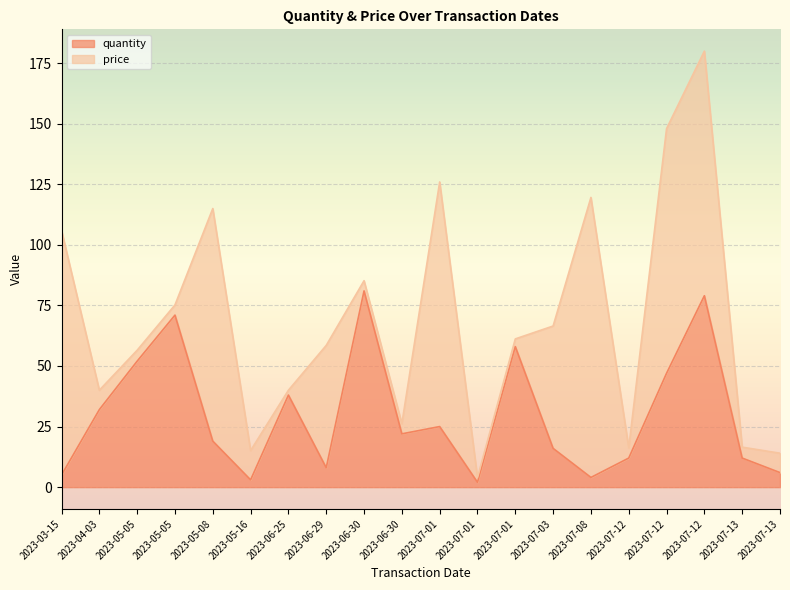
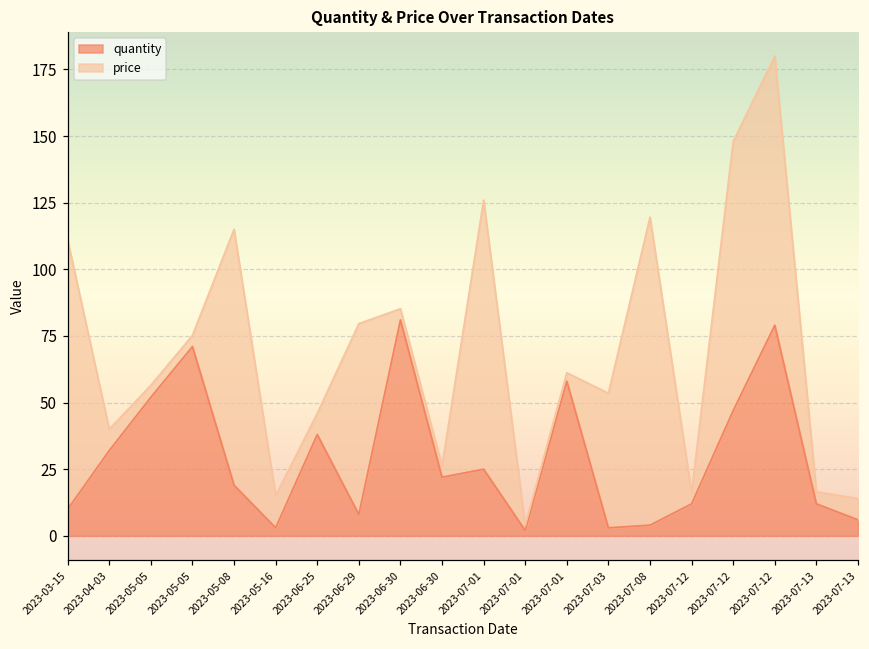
quantity, 2023-03-15: 5 -> 10
price, 2023-06-25: 2 -> 8
price, 2023-06-29: 51 -> 72
quantity, 2023-07-03: 16 -> 3
